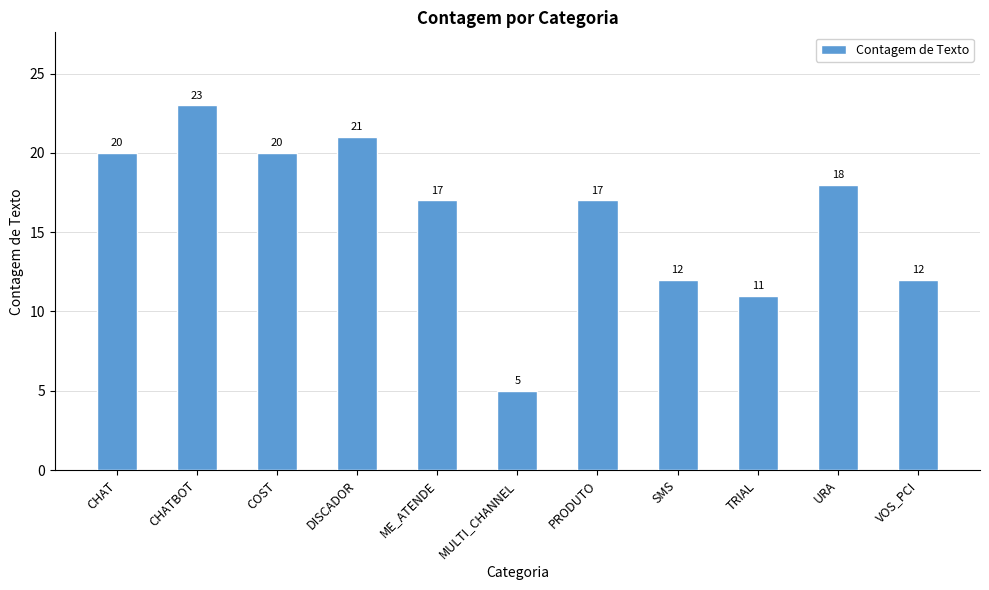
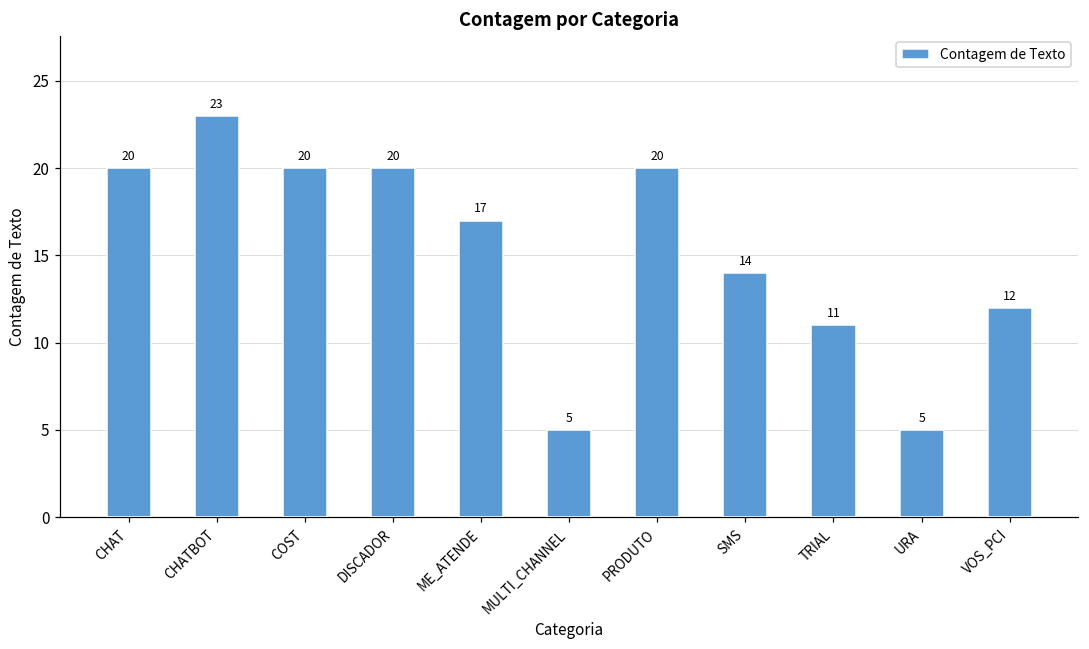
DISCADOR: 21 -> 20
PRODUTO: 17 -> 20
SMS: 12 -> 14
URA: 18 -> 5
